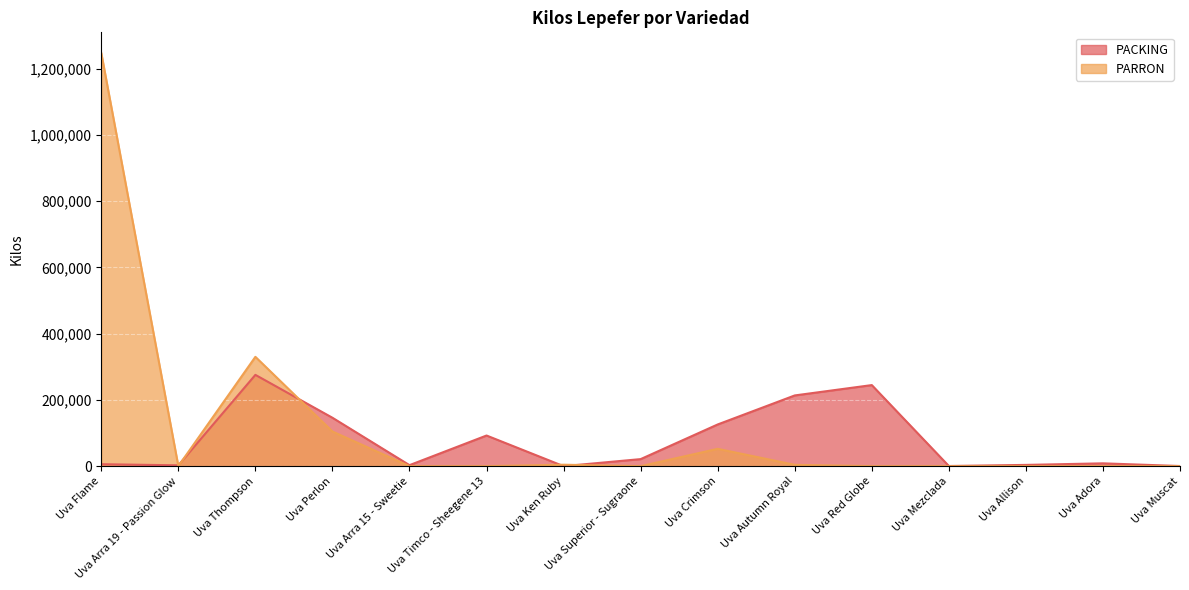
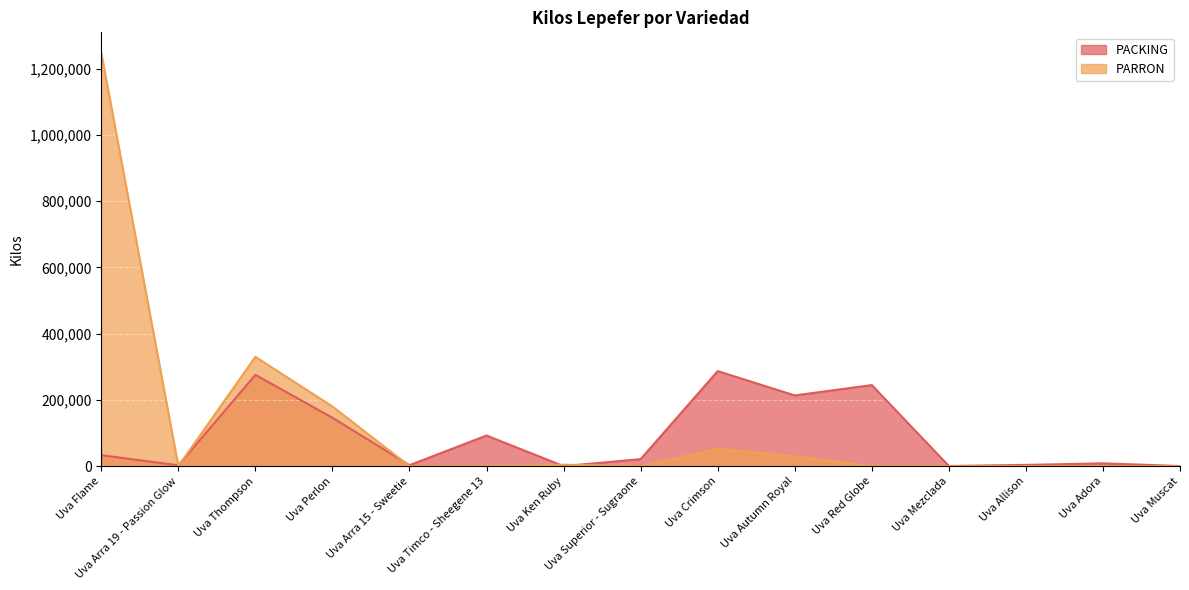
PACKING, Uva Flame: 10,000 -> 30,000
PARRON, Uva Perlon: 100,000 -> 180,000
PACKING, Uva Crimson: 130,000 -> 290,000
PARRON, Uva Autumn Royal: 0 -> 30,000
